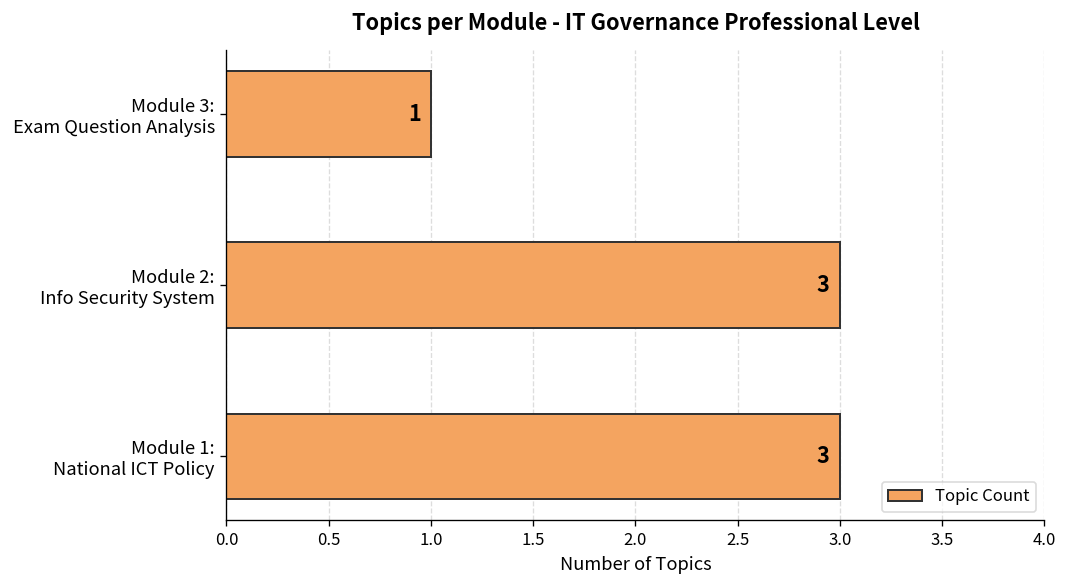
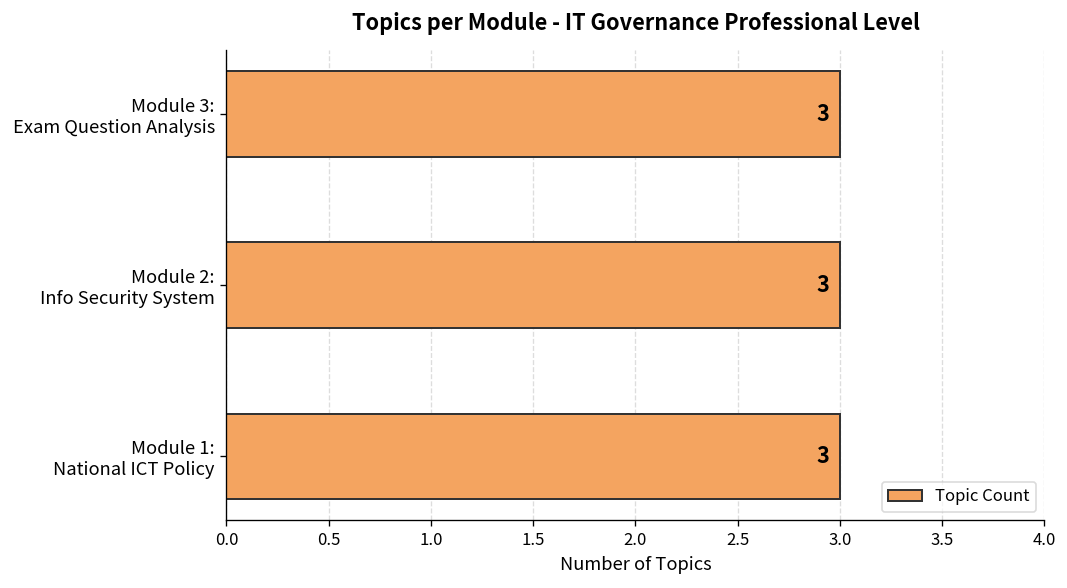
Module 3: Exam Question Analysis: 1 -> 3
